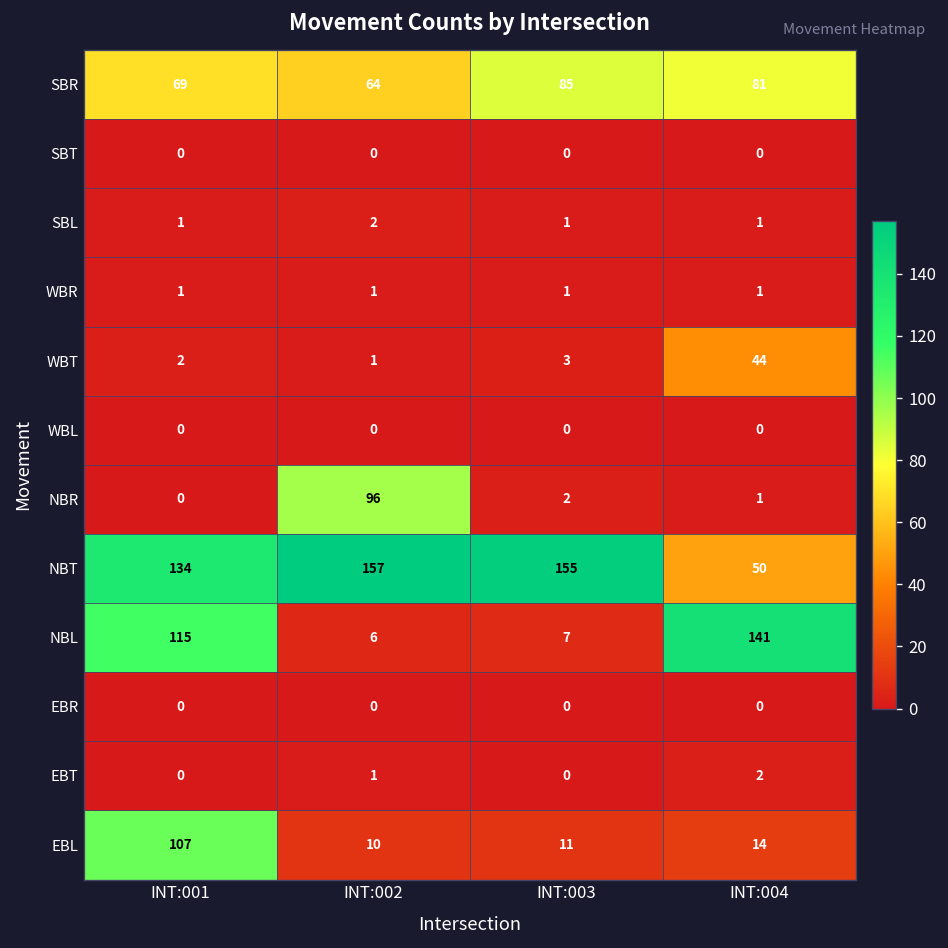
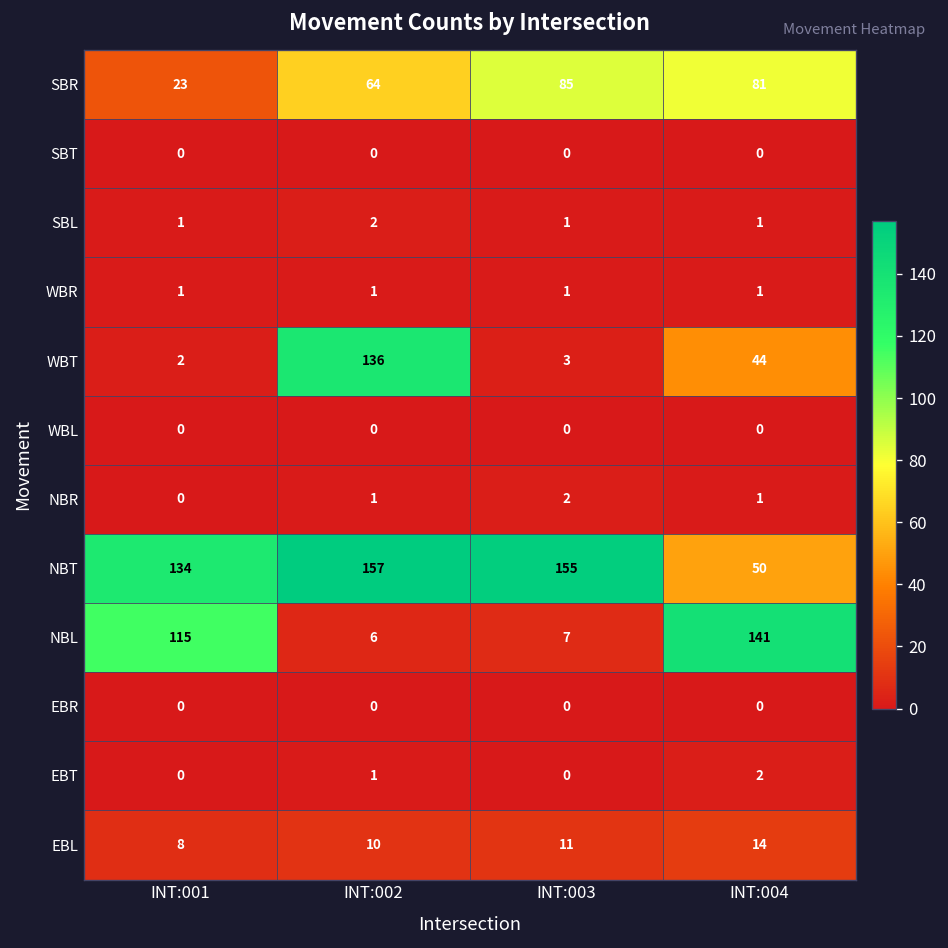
SBR, INT:001: 69 -> 23
WBT, INT:002: 1 -> 136
NBR, INT:002: 96 -> 1
EBL, INT:001: 107 -> 8
